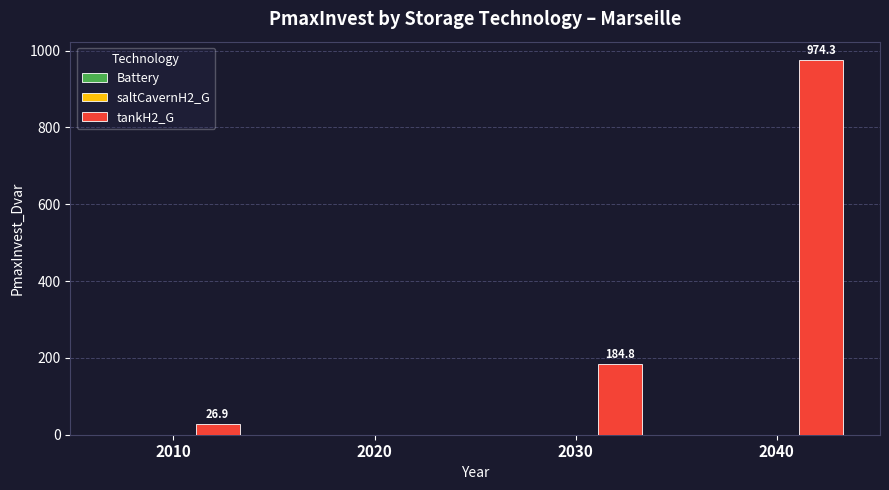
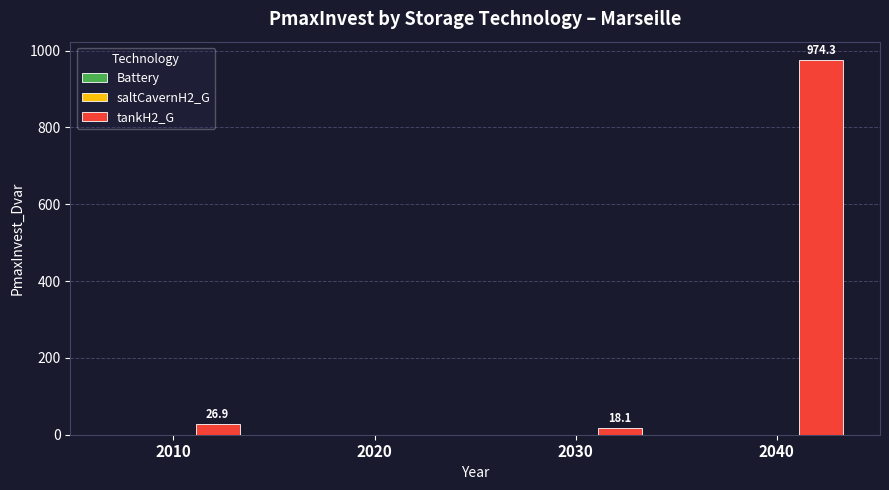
tankH2_G, 2030: 184.8 -> 18.1
